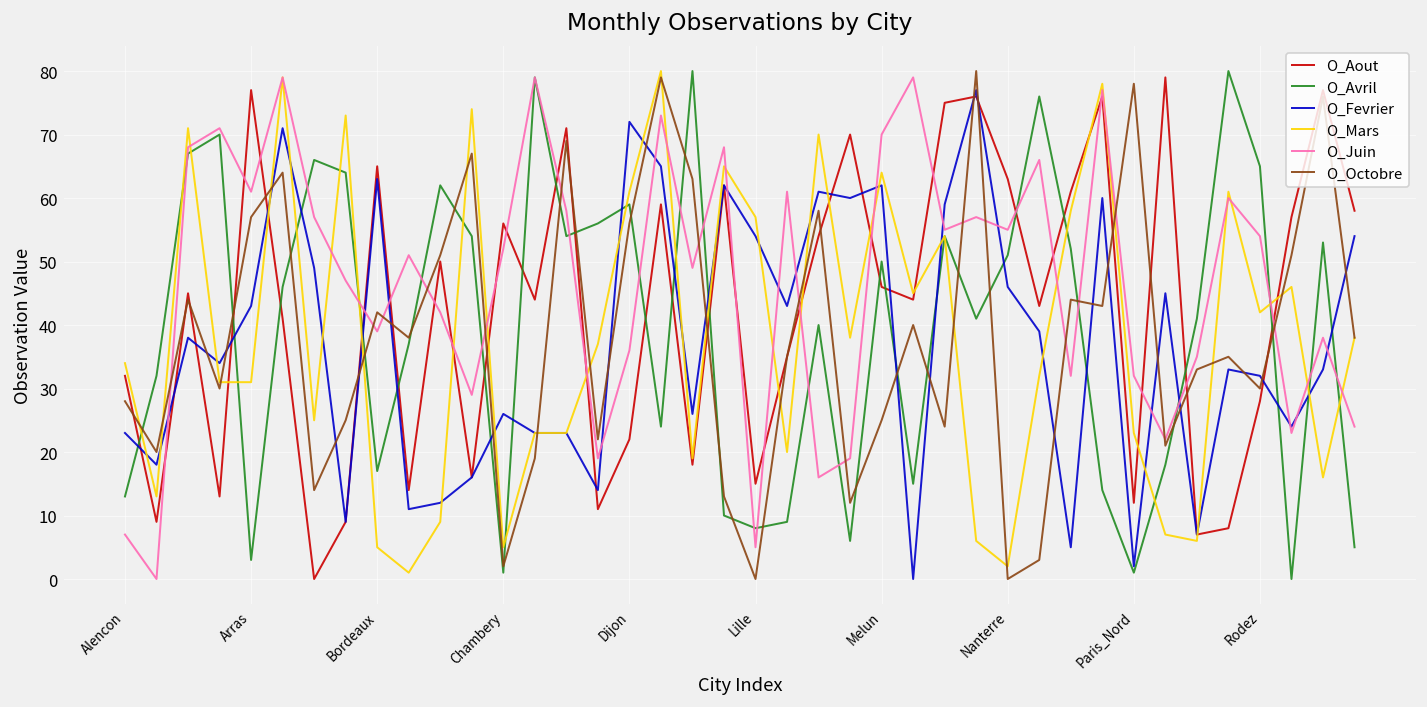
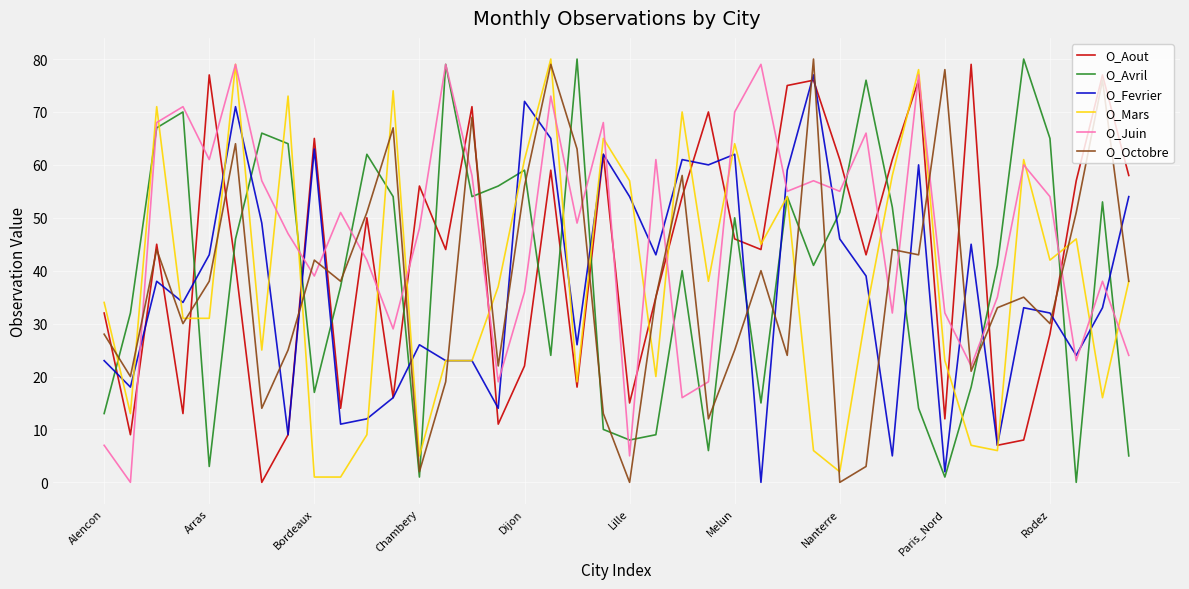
O_Octobre, Arras: 57 -> 38
O_Mars, Bordeaux: 5 -> 1
O_Juin, Chambery: 52 -> 48
O_Aout, Nanterre: 63 -> 61
